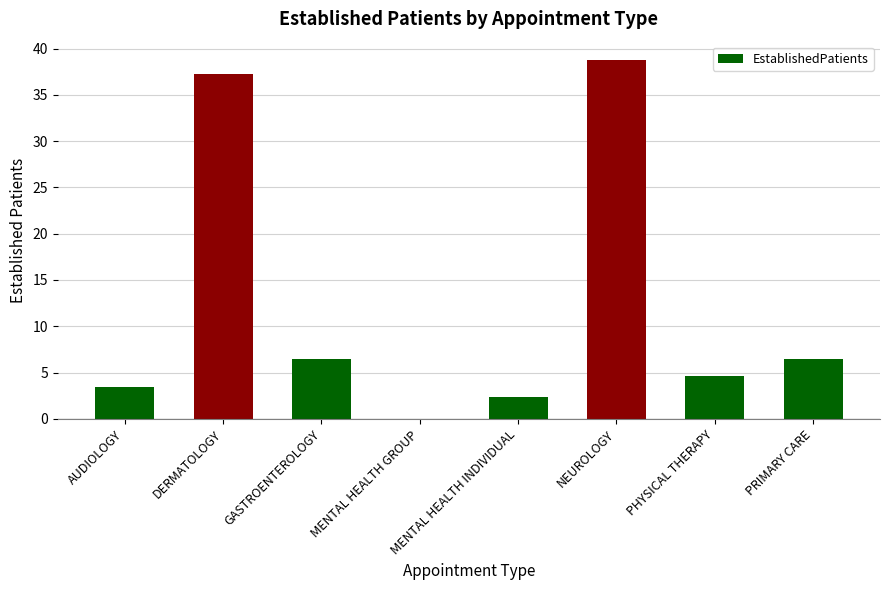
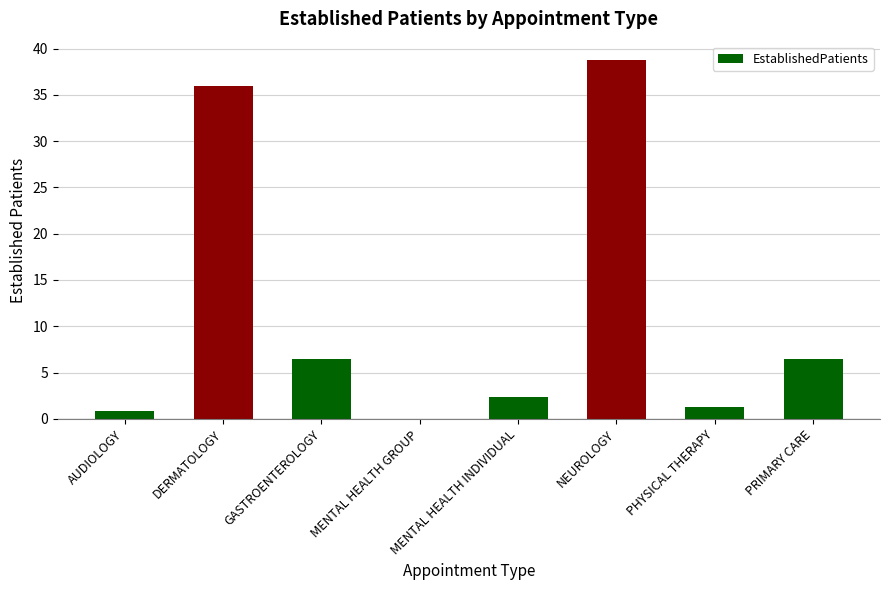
AUDIOLOGY: 3 -> 1
DERMATOLOGY: 37 -> 36
PHYSICAL THERAPY: 5 -> 1
